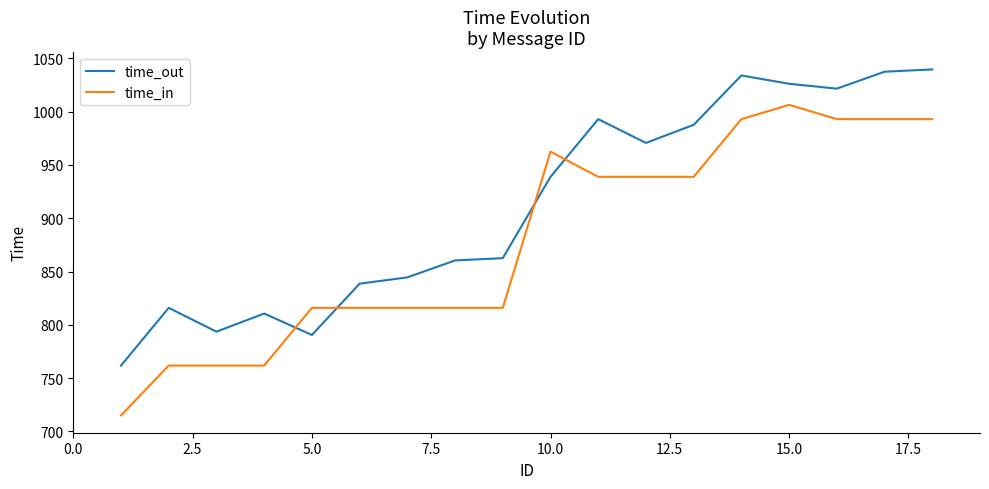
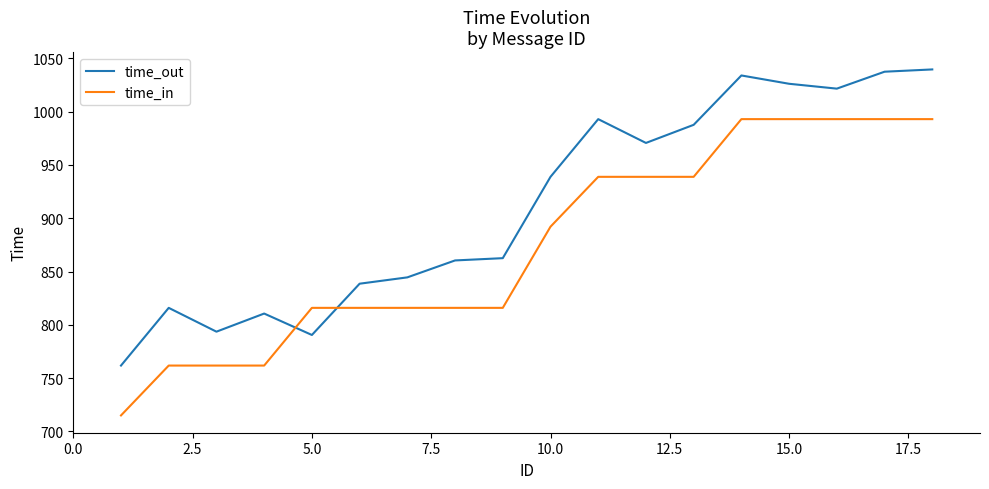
time_in, 10.0: 962 -> 892
time_in, 15.0: 1006 -> 993
